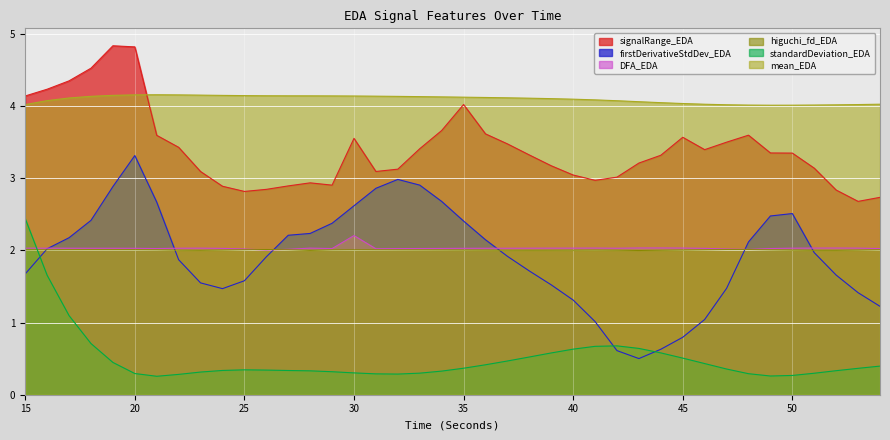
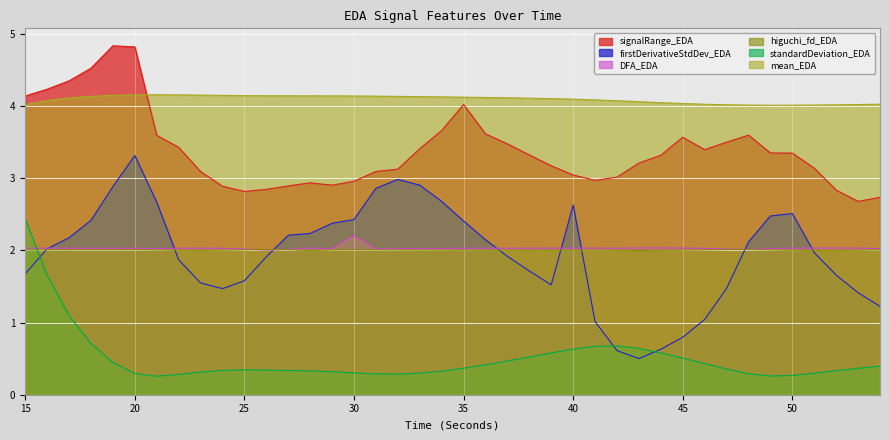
signalRange_EDA, 30: 3.6 -> 3.0
firstDerivativeStdDev_EDA, 30: 2.6 -> 2.4
firstDerivativeStdDev_EDA, 40: 1.3 -> 2.6
